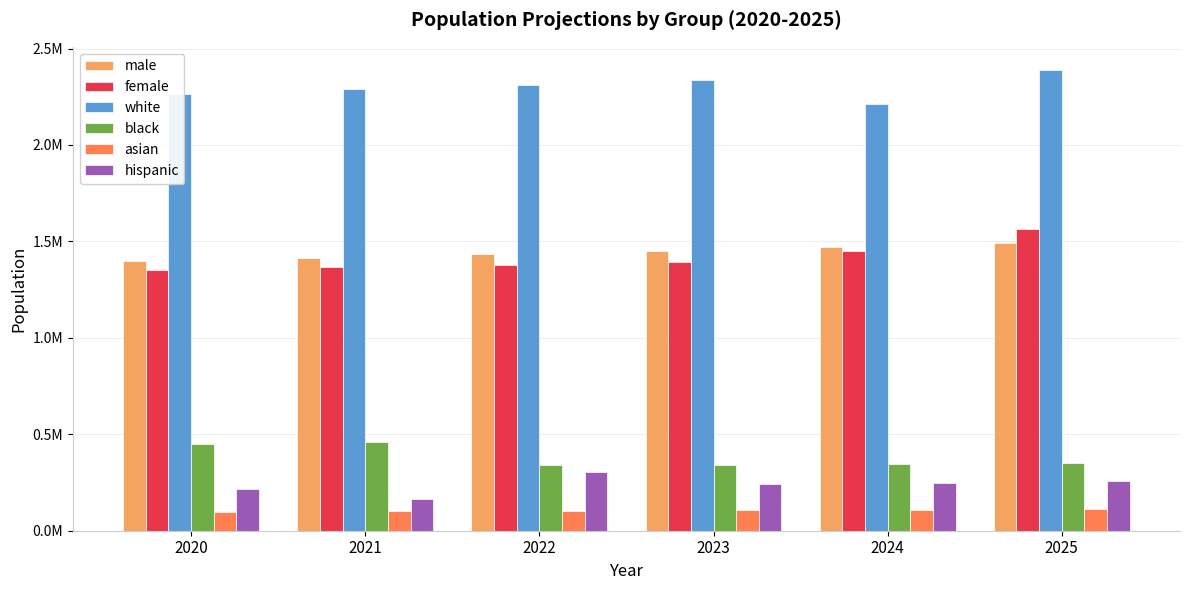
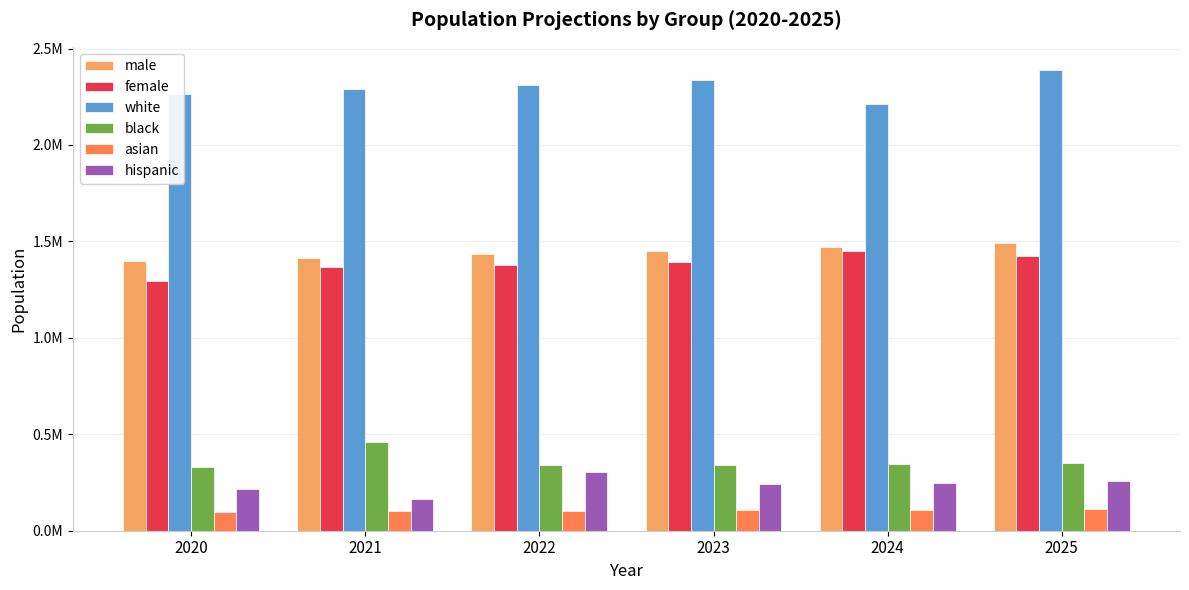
female, 2020: 1350000 -> 1290000
black, 2020: 450000 -> 330000
female, 2025: 1560000 -> 1430000
